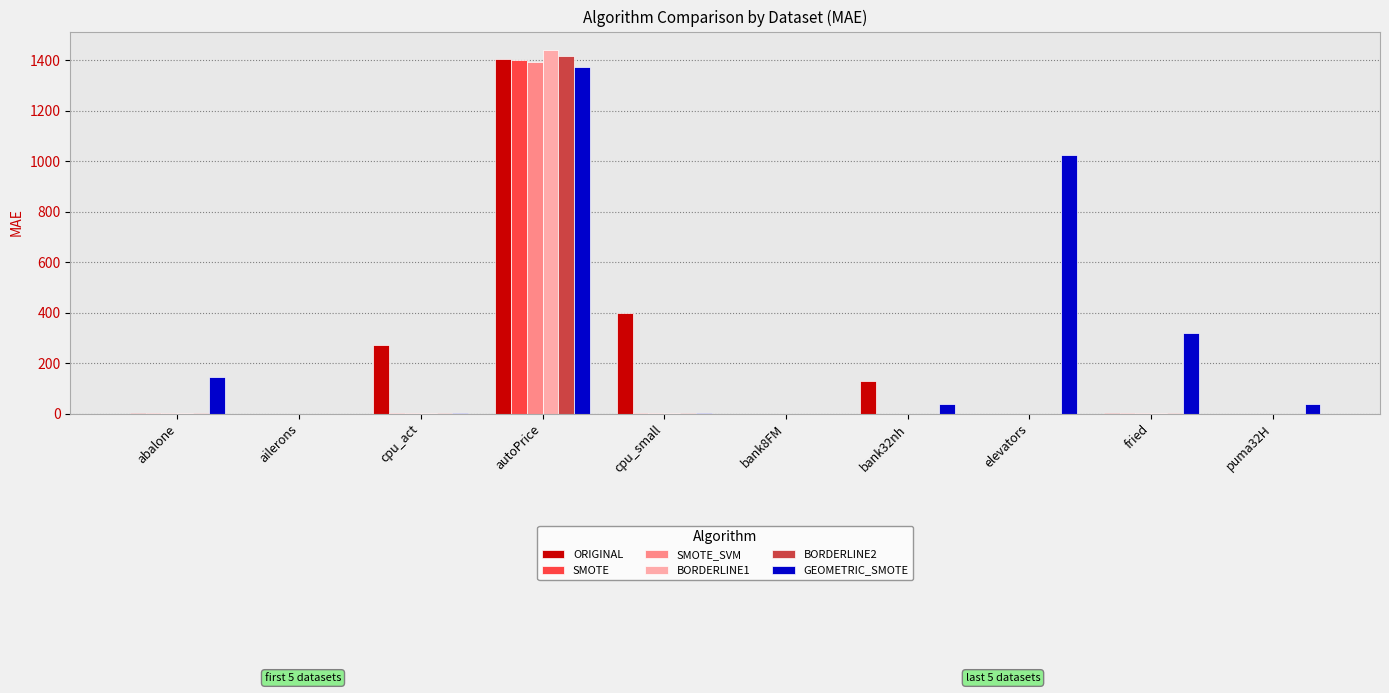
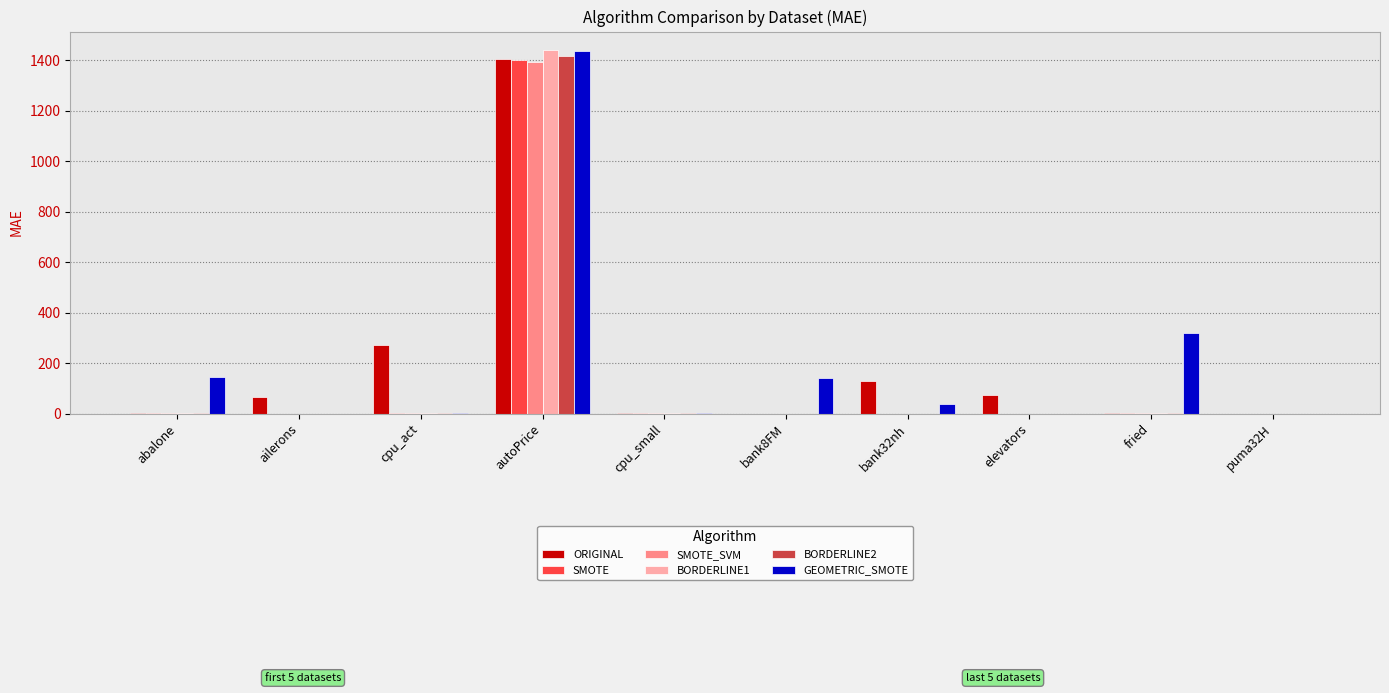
ORIGINAL, ailerons: 0 -> 60
GEOMETRIC_SMOTE, autoPrice: 1370 -> 1440
ORIGINAL, cpu_small: 400 -> 0
GEOMETRIC_SMOTE, bank8FM: 0 -> 140
ORIGINAL, elevators: 0 -> 80
GEOMETRIC_SMOTE, elevators: 1020 -> 0
GEOMETRIC_SMOTE, puma32H: 40 -> 0
